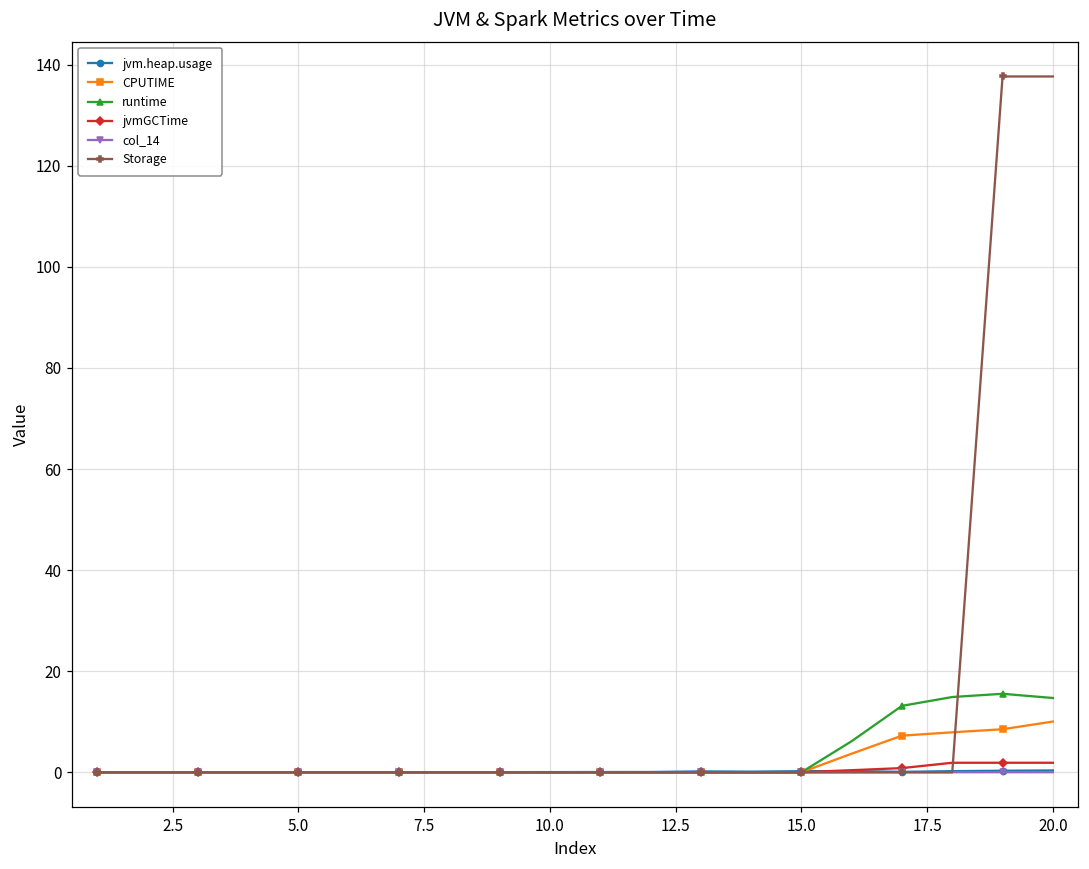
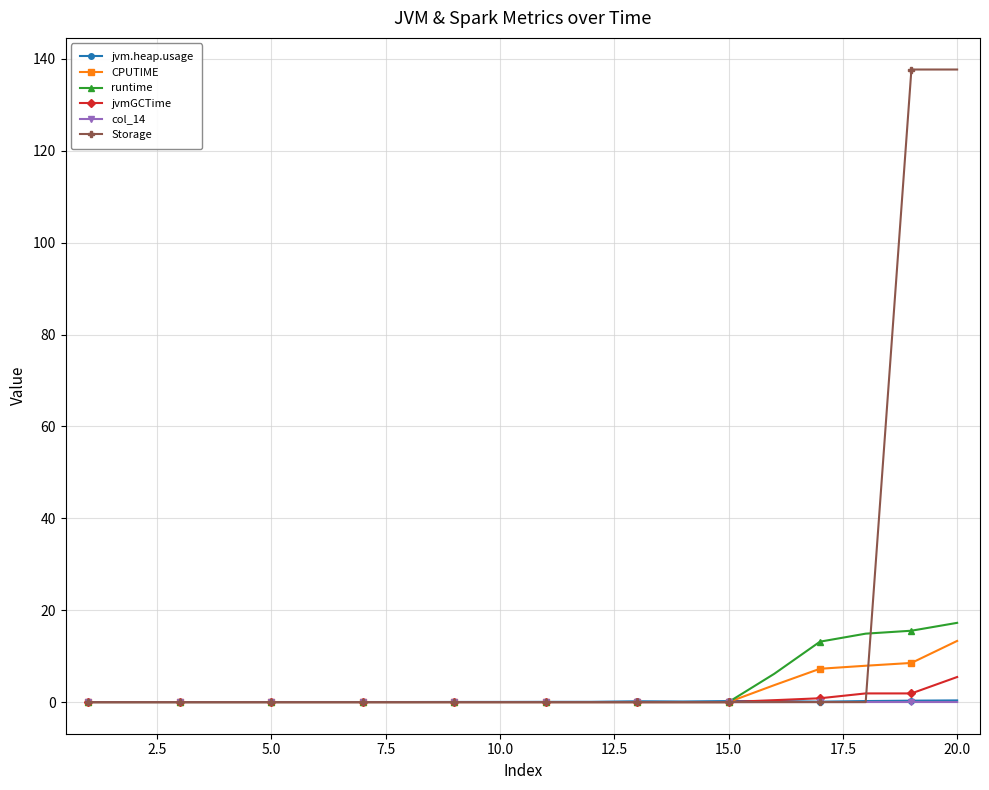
CPUTIME, 20.0: 10 -> 13
runtime, 20.0: 15 -> 17
jvmGCTime, 20.0: 2 -> 5
